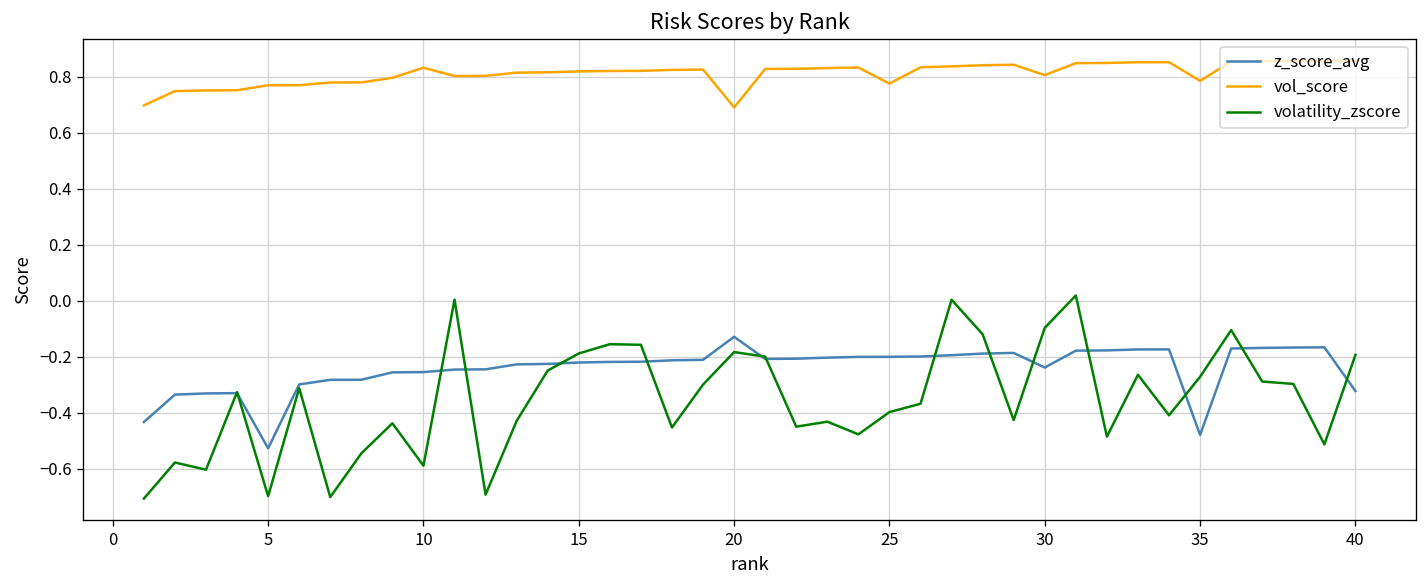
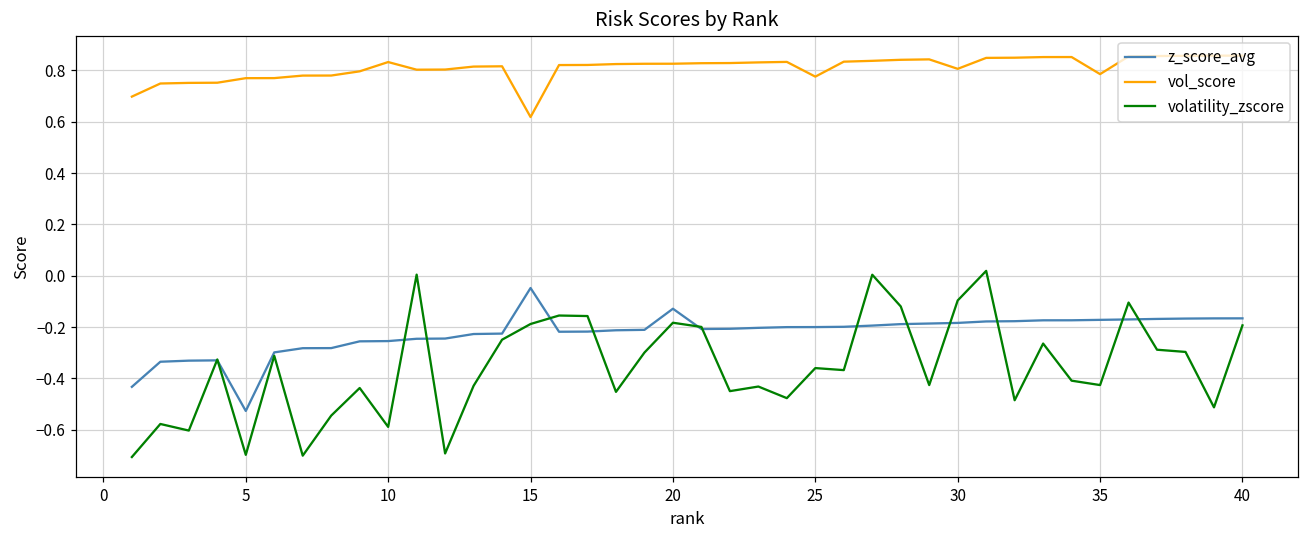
z_score_avg, 15: -0.22 -> -0.05
vol_score, 15: 0.82 -> 0.62
vol_score, 20: 0.69 -> 0.83
volatility_zscore, 25: -0.40 -> -0.36
z_score_avg, 30: -0.24 -> -0.18
z_score_avg, 35: -0.48 -> -0.17
volatility_zscore, 35: -0.27 -> -0.43
z_score_avg, 40: -0.32 -> -0.17
